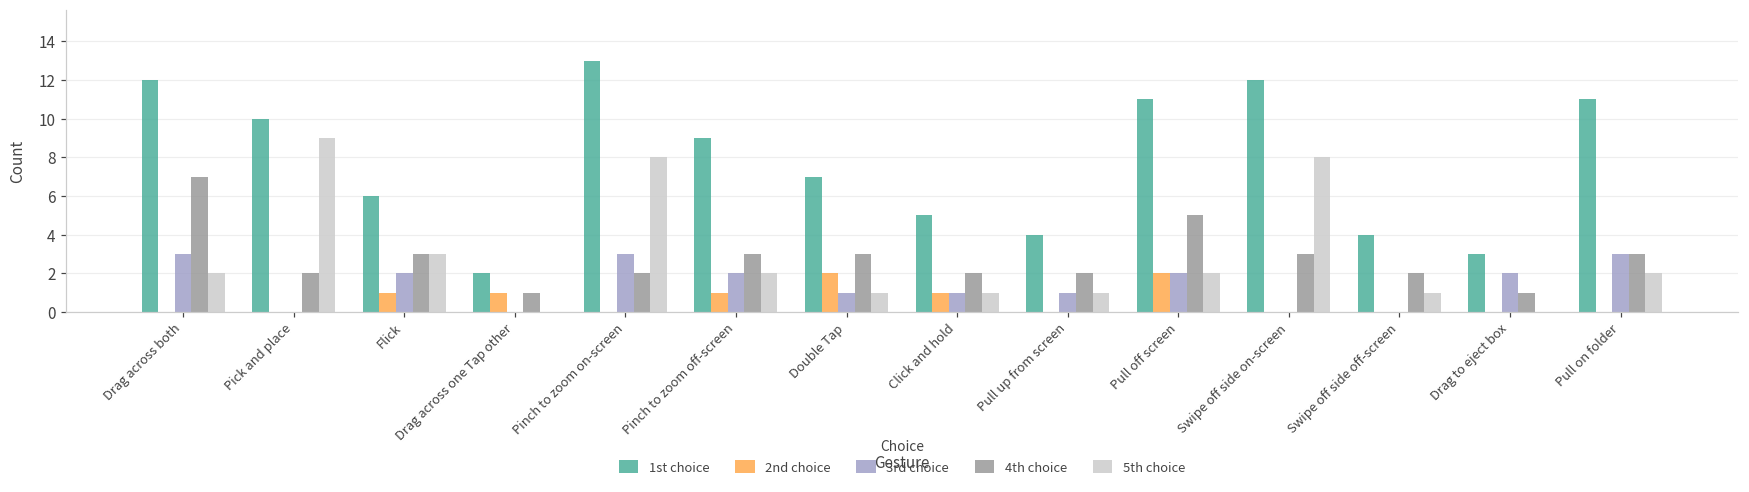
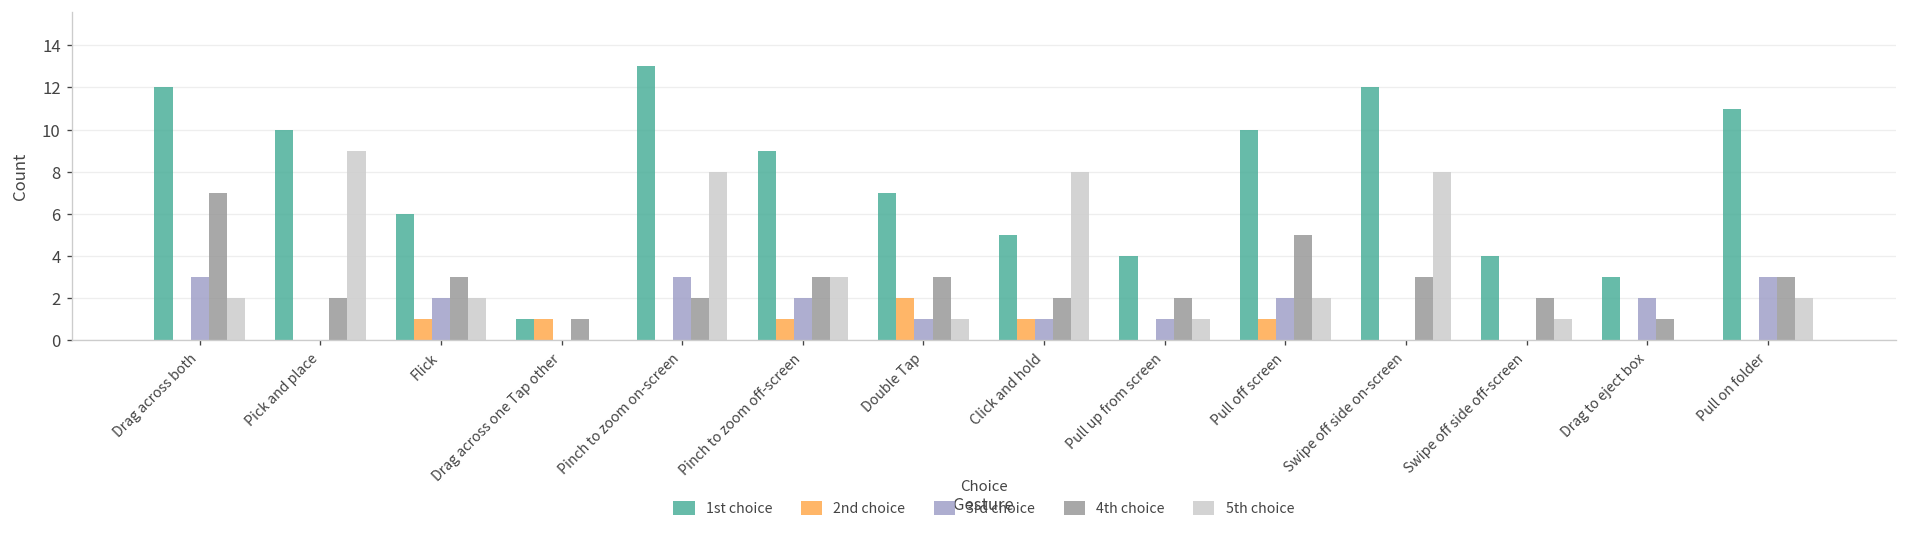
5th choice, Flick: 3 -> 2
1st choice, Drag across one Tap other: 2 -> 1
5th choice, Pinch to zoom off-screen: 2 -> 3
5th choice, Click and hold: 1 -> 8
1st choice, Pull off screen: 11 -> 10
2nd choice, Pull off screen: 2 -> 1
